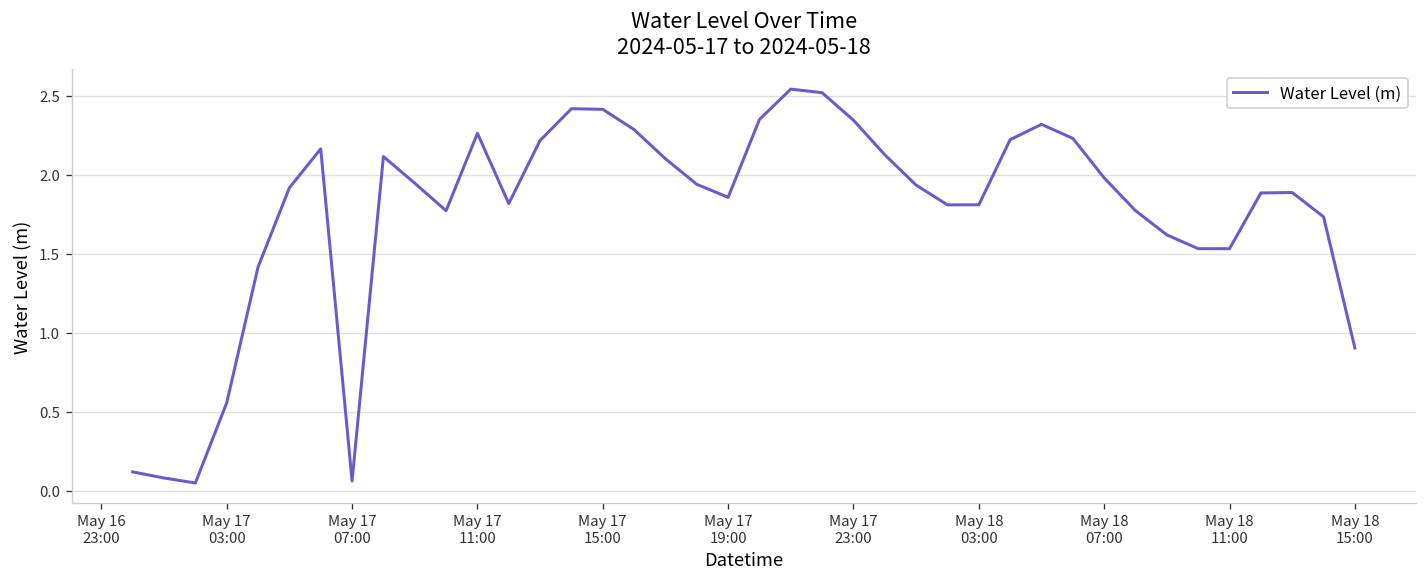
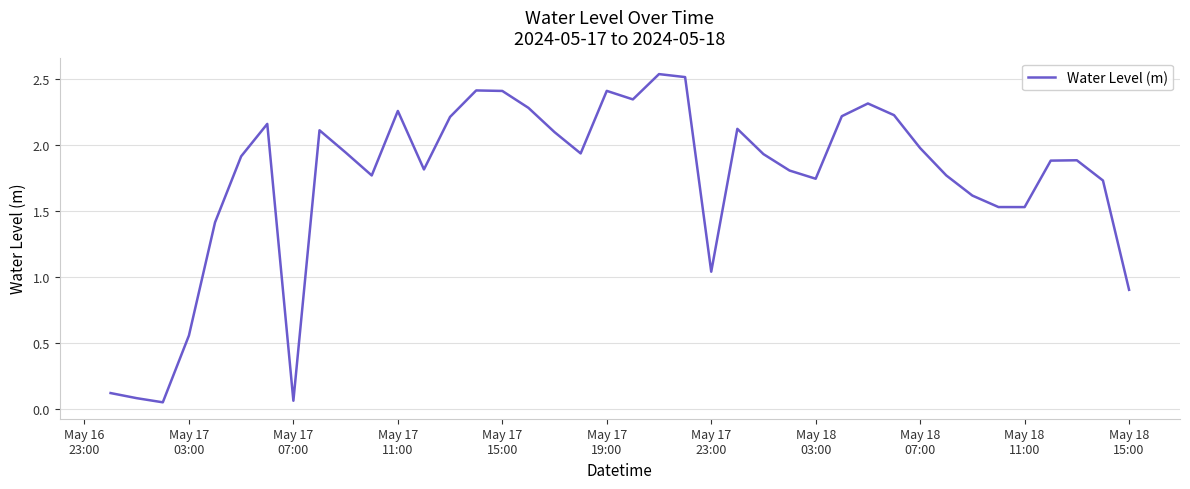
May 17 19:00: 1.86 -> 2.41
May 17 23:00: 2.34 -> 1.04
May 18 03:00: 1.81 -> 1.75
